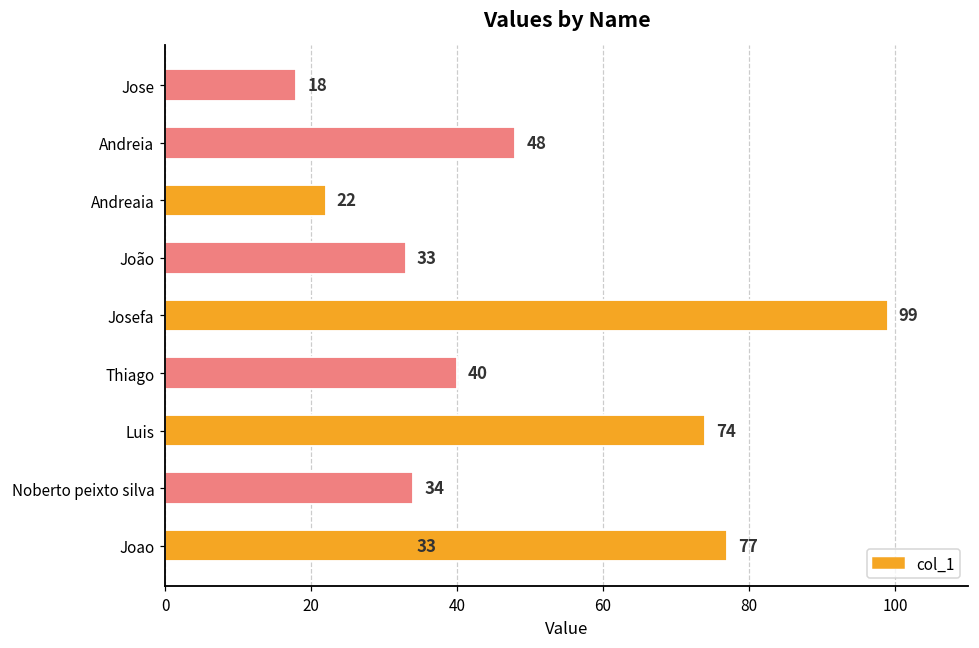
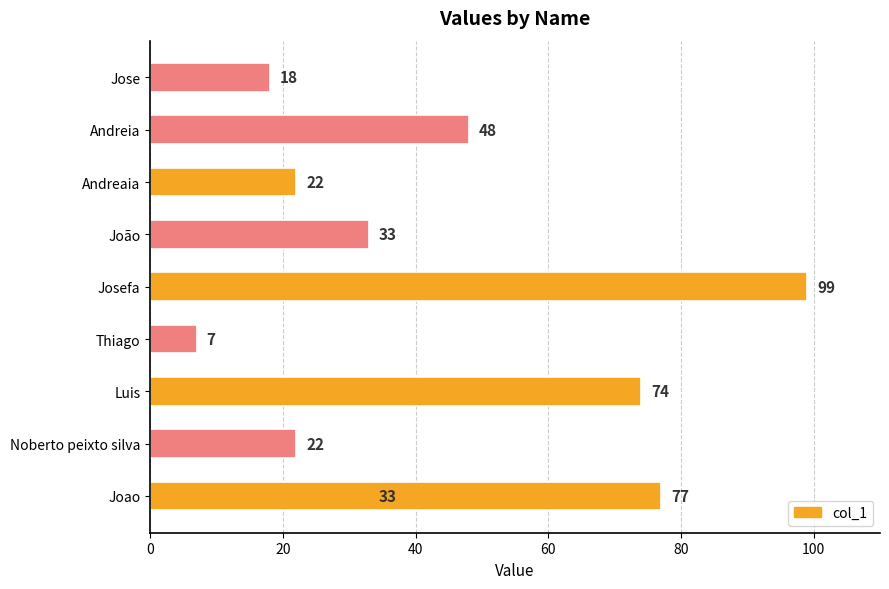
Thiago: 40 -> 7
Noberto peixto silva: 34 -> 22
